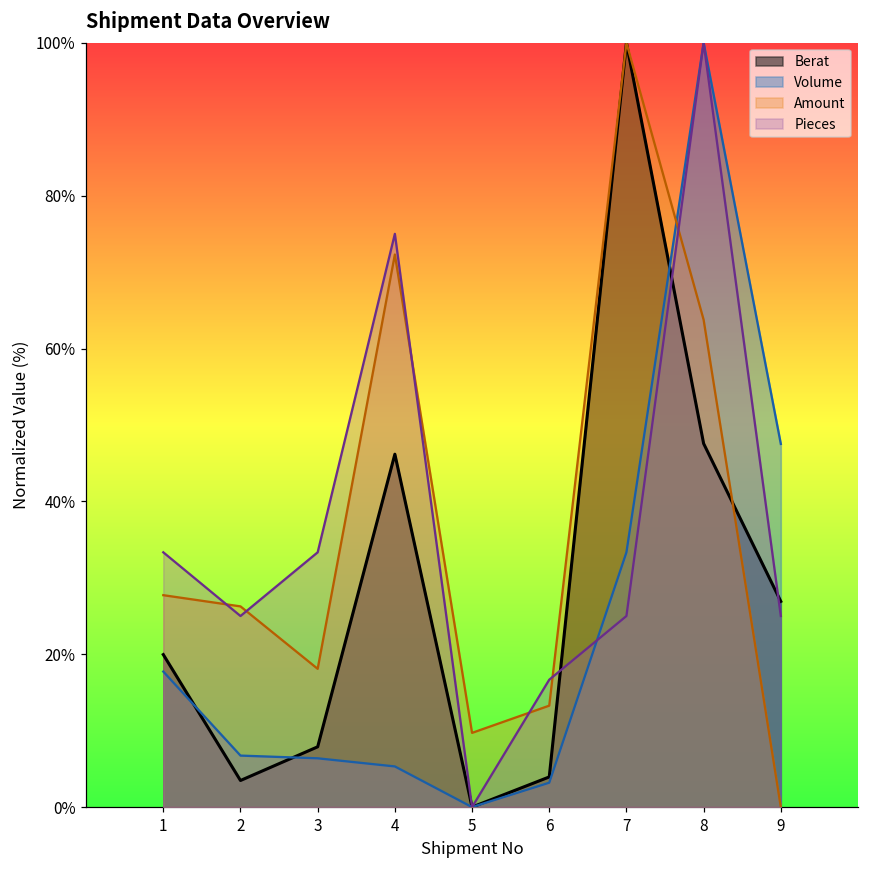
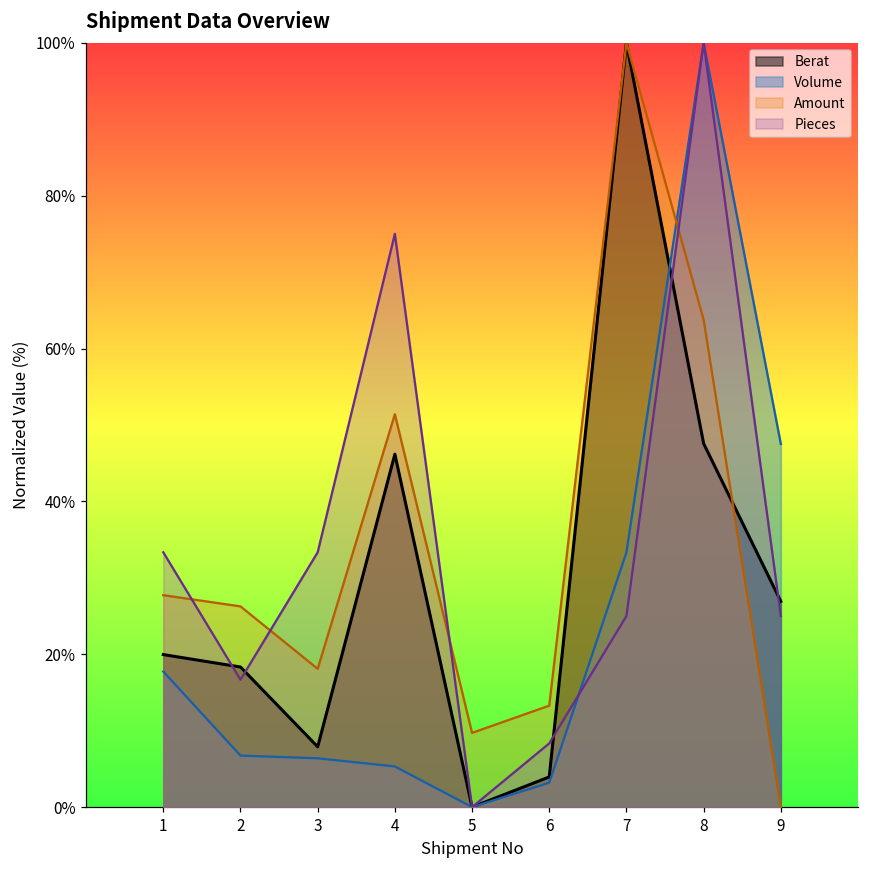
Berat, 2: 3% -> 18%
Pieces, 2: 25% -> 17%
Amount, 4: 72% -> 51%
Pieces, 6: 17% -> 8%
